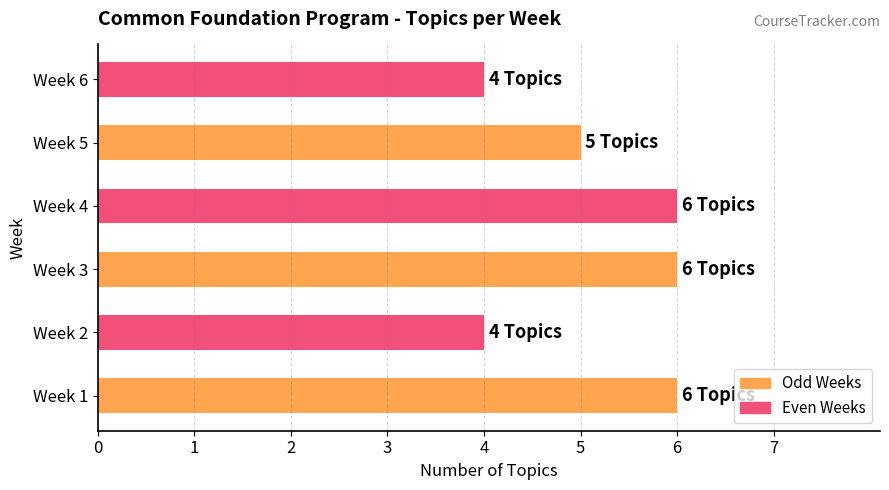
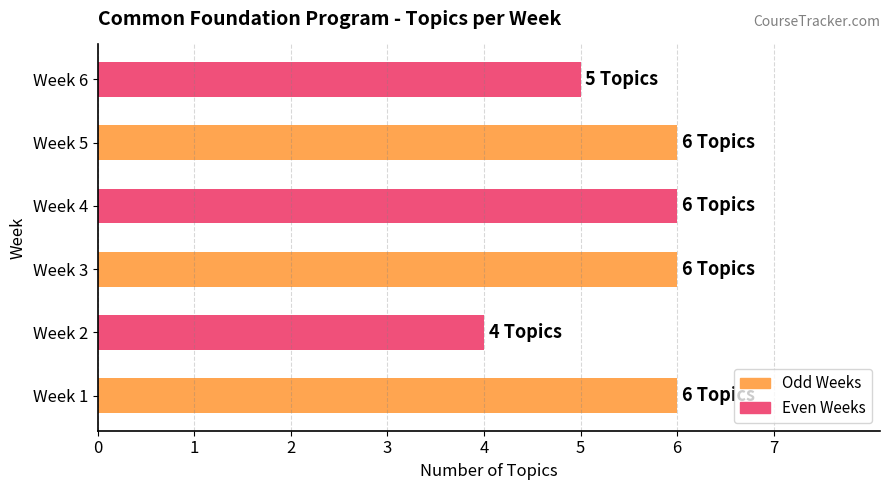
Week 6: 4 -> 5
Week 5: 5 -> 6
